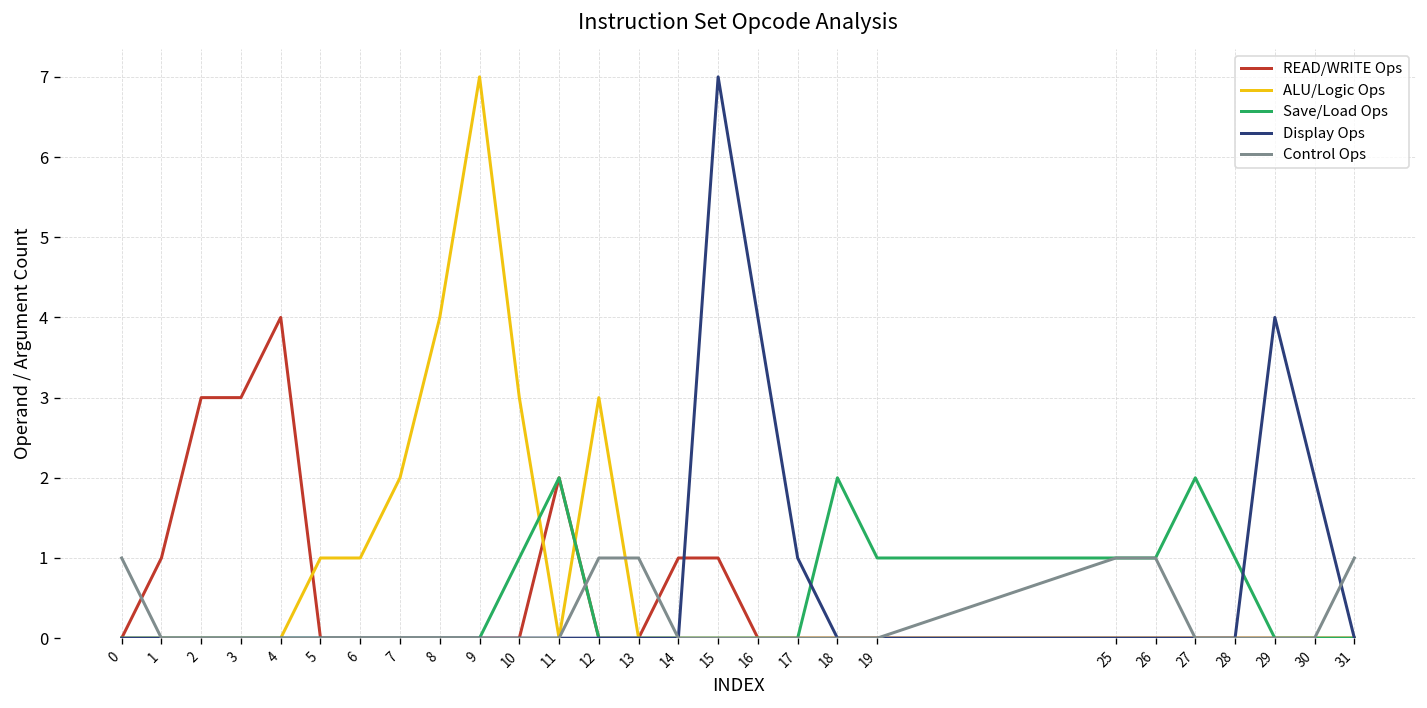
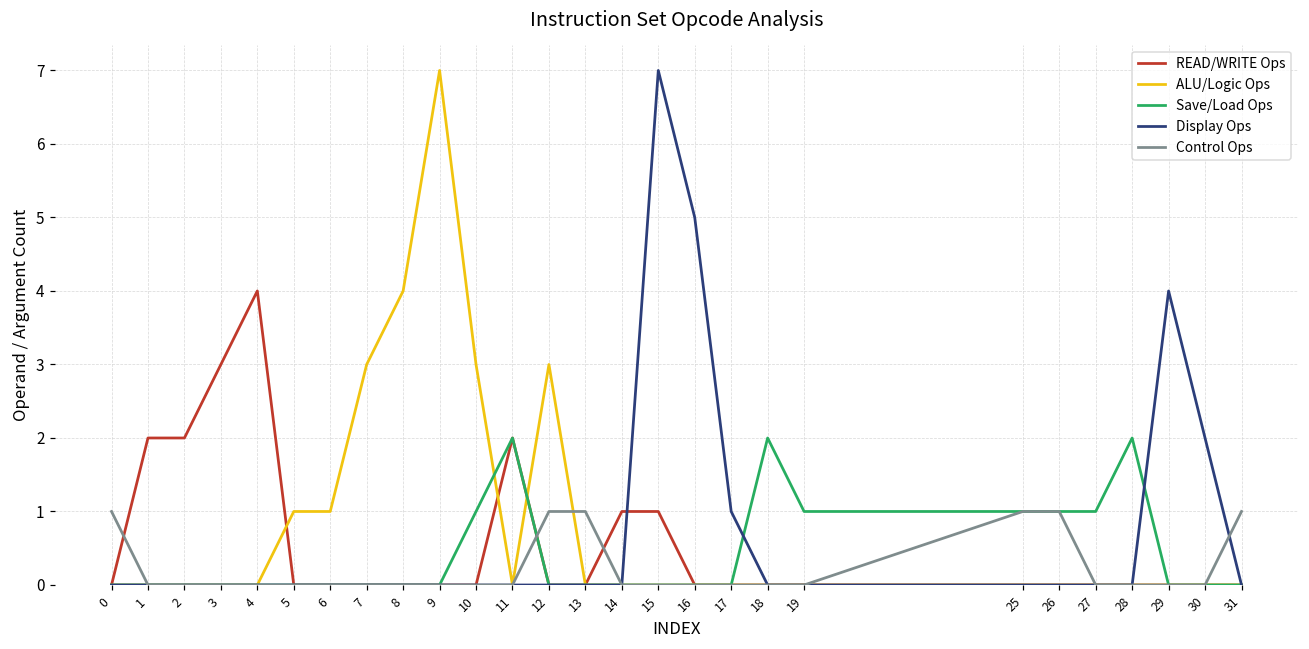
READ/WRITE Ops, 1: 1 -> 2
READ/WRITE Ops, 2: 3 -> 2
ALU/Logic Ops, 7: 2 -> 3
Display Ops, 16: 4 -> 5
Save/Load Ops, 27: 2 -> 1
Save/Load Ops, 28: 1 -> 2
